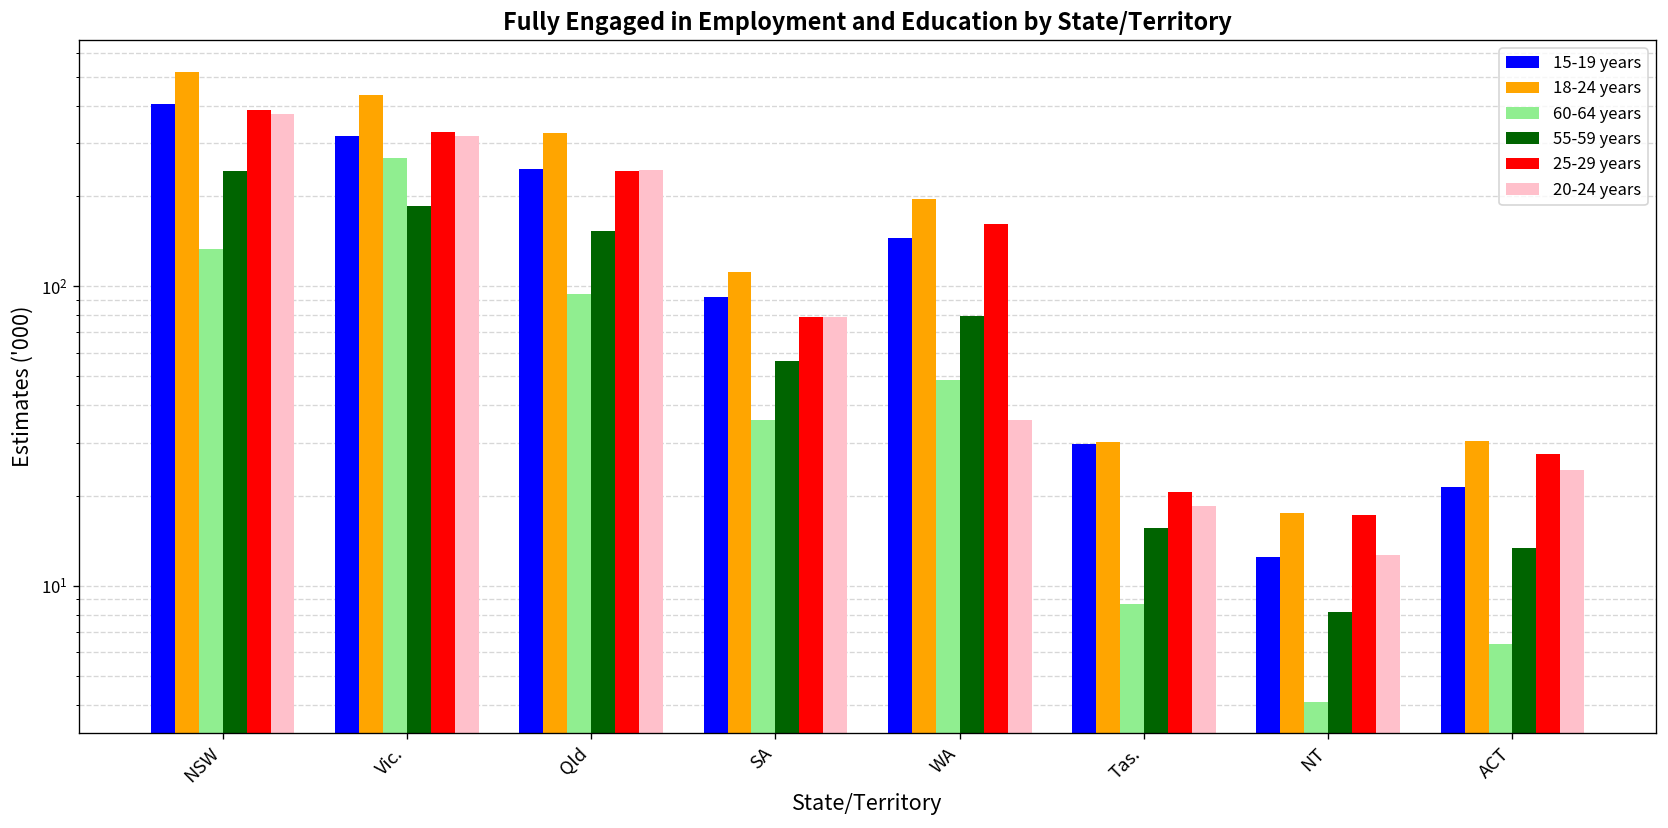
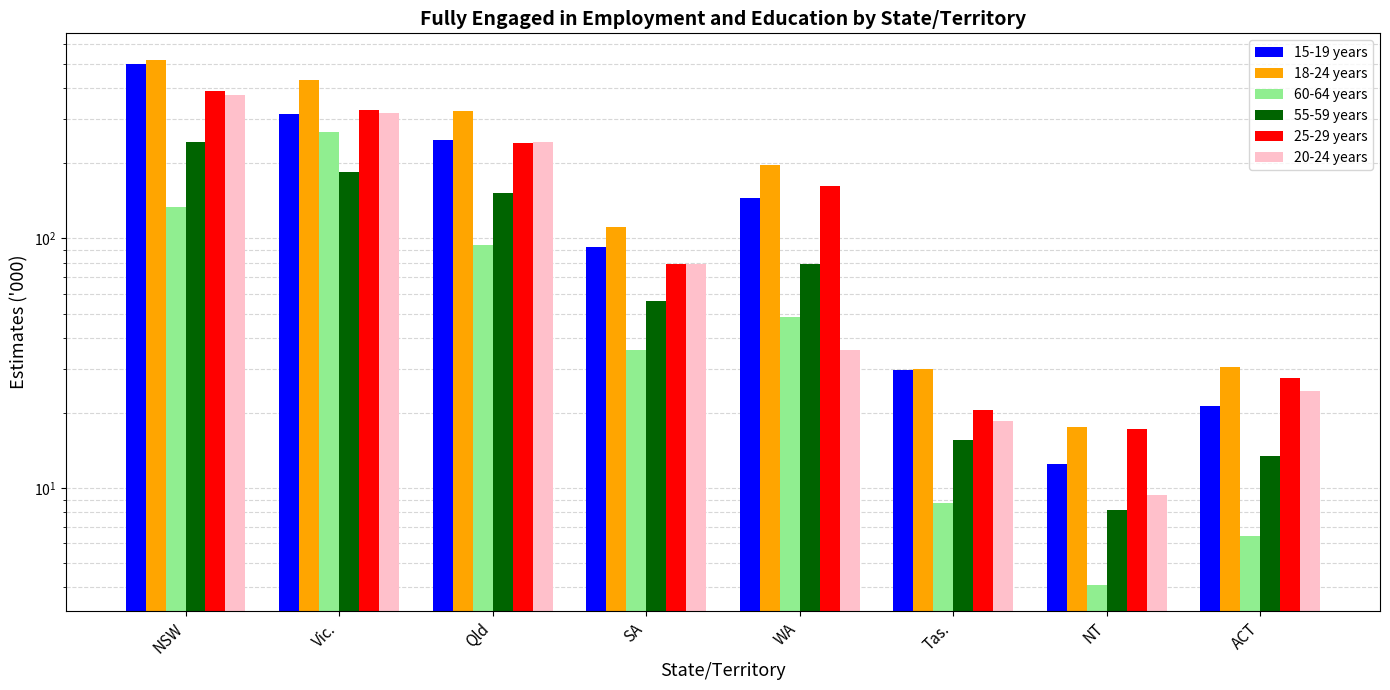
15-19 years, NSW: 410 -> 500
20-24 years, NT: 13 -> 9.4
